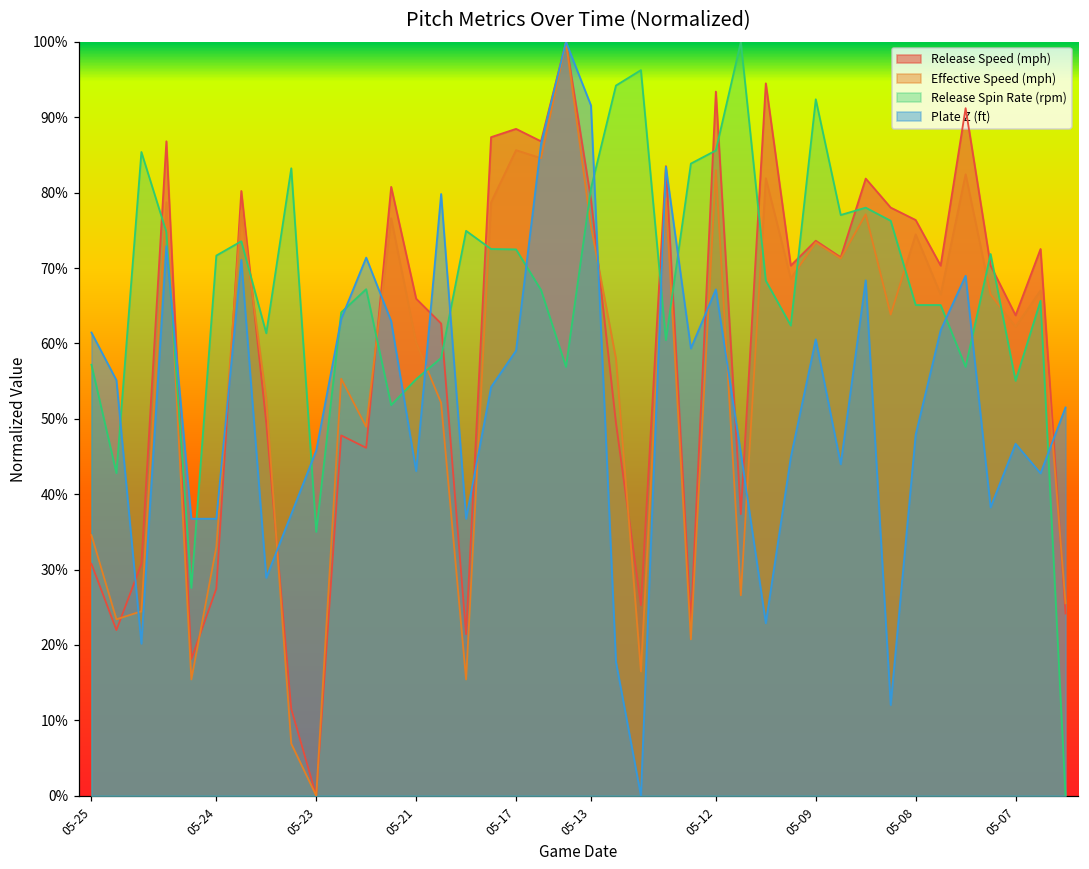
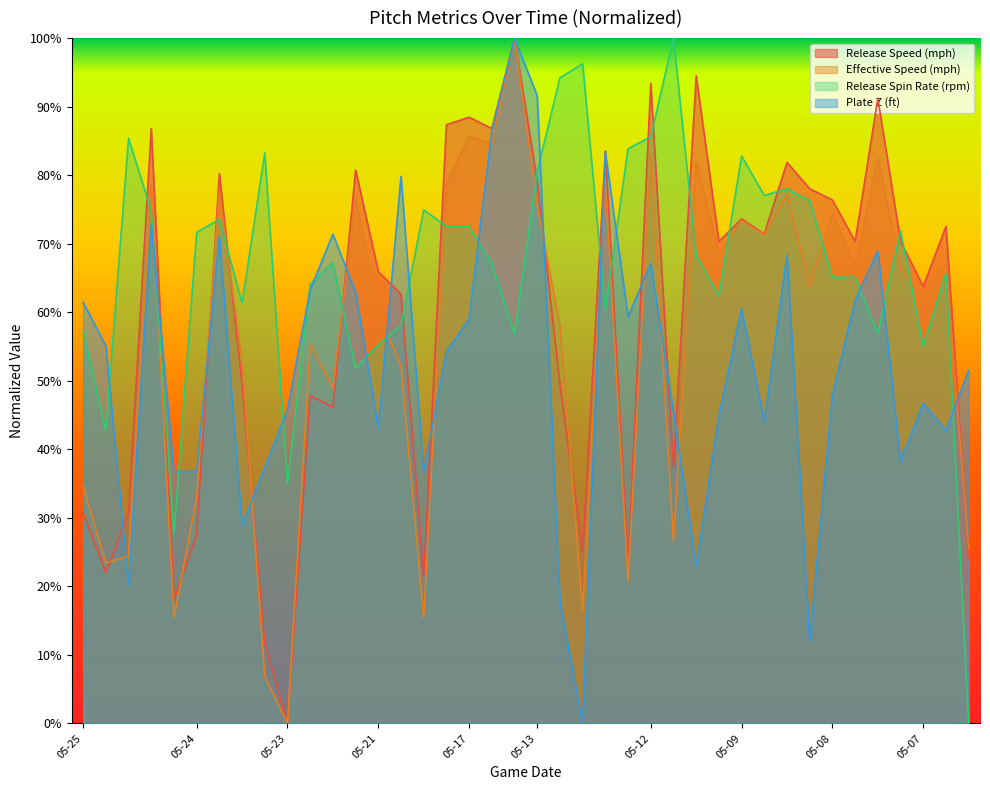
Release Spin Rate (rpm), 05-09: 92% -> 83%
